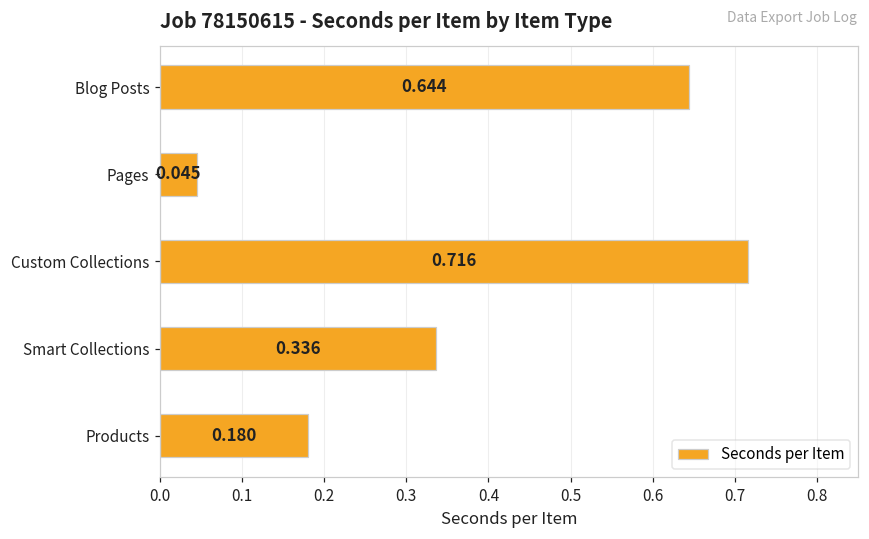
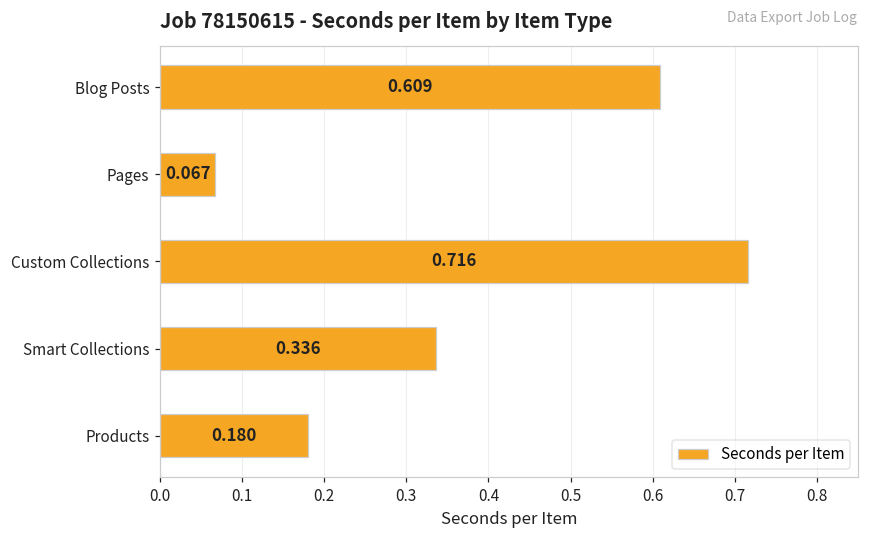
Blog Posts: 0.644 -> 0.609
Pages: 0.045 -> 0.067
